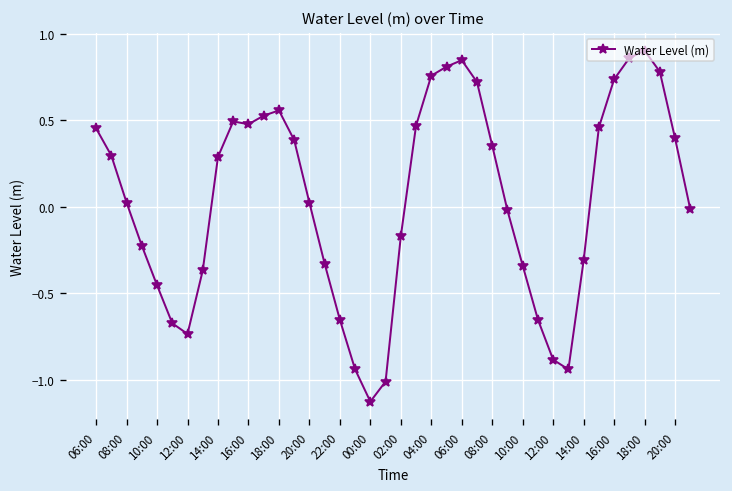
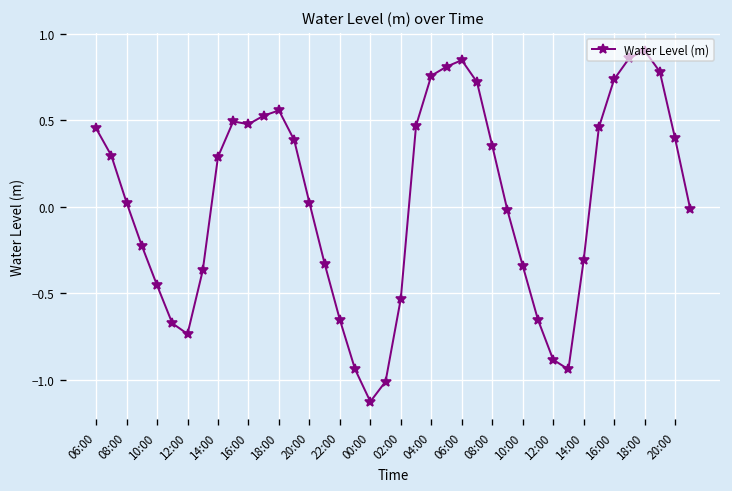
02:00: -0.17 -> -0.53
